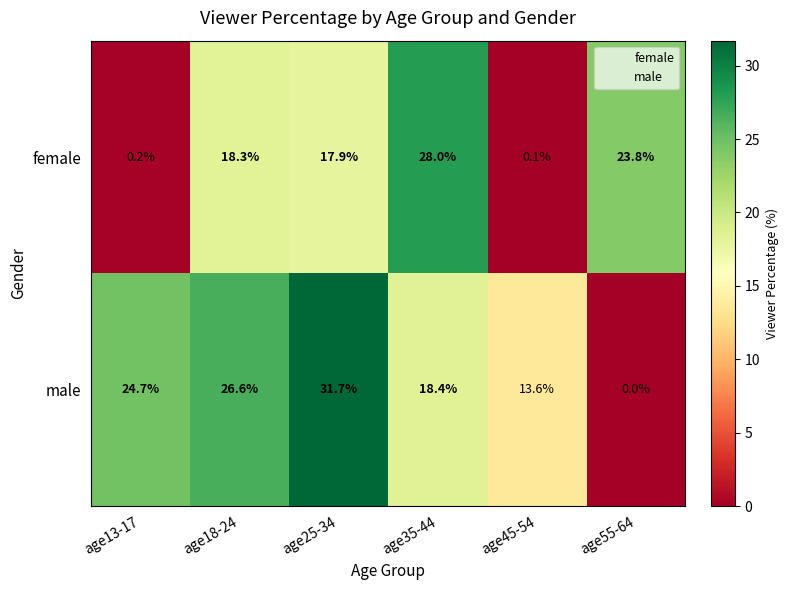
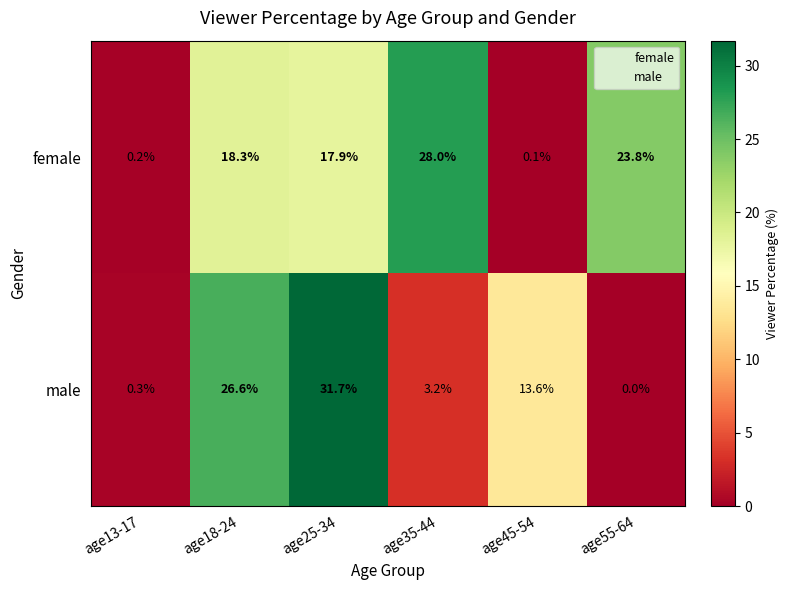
male, age13-17: 24.7% -> 0.3%
male, age35-44: 18.4% -> 3.2%
